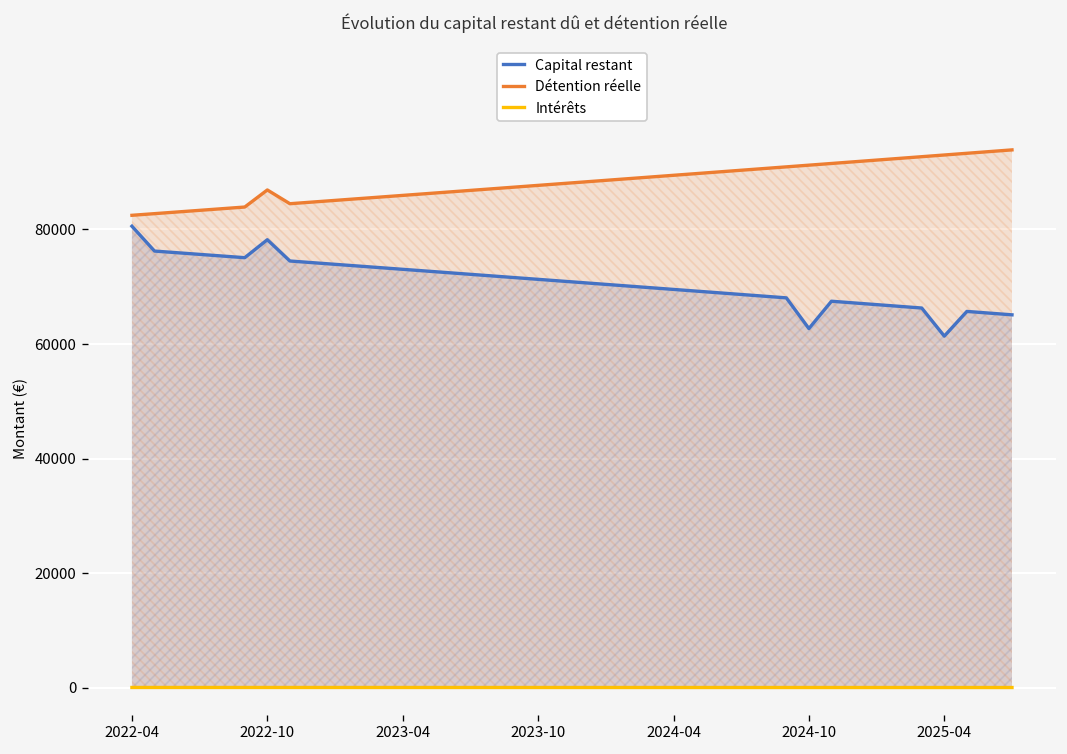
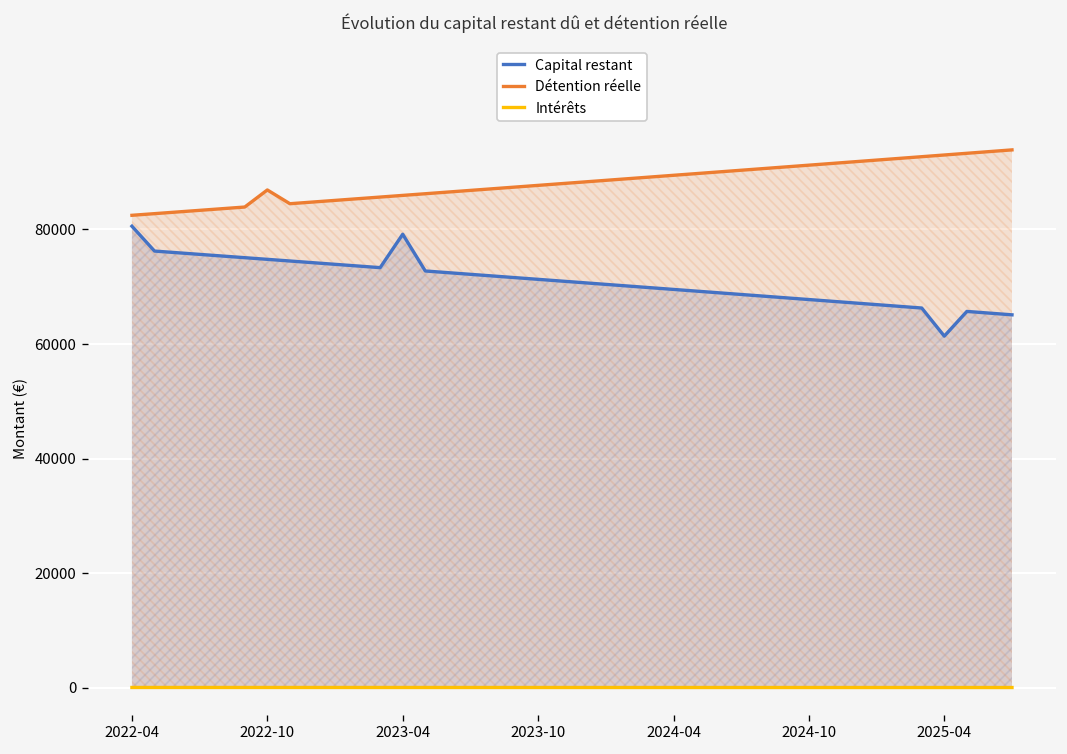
Capital restant, 2022-10: 78000 -> 75000
Capital restant, 2023-04: 73000 -> 79000
Capital restant, 2024-10: 63000 -> 68000
